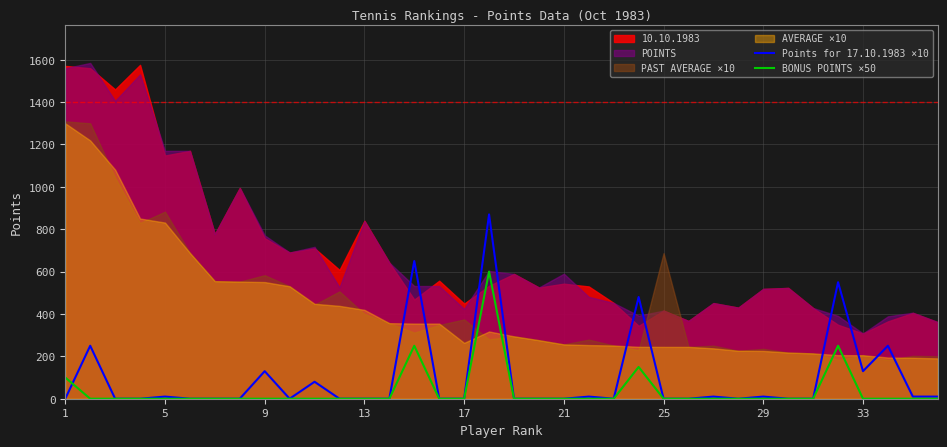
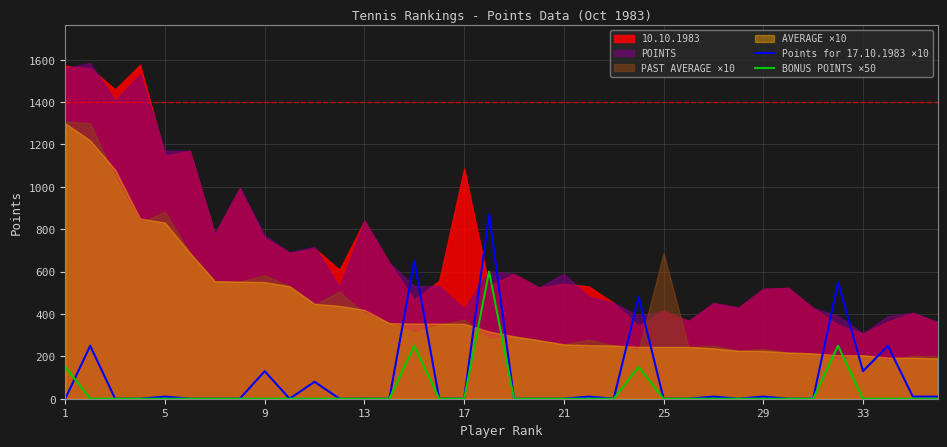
BONUS POINTS ×50, 1: 100 -> 150
10.10.1983, 17: 450 -> 1090
AVERAGE ×10, 17: 260 -> 350
